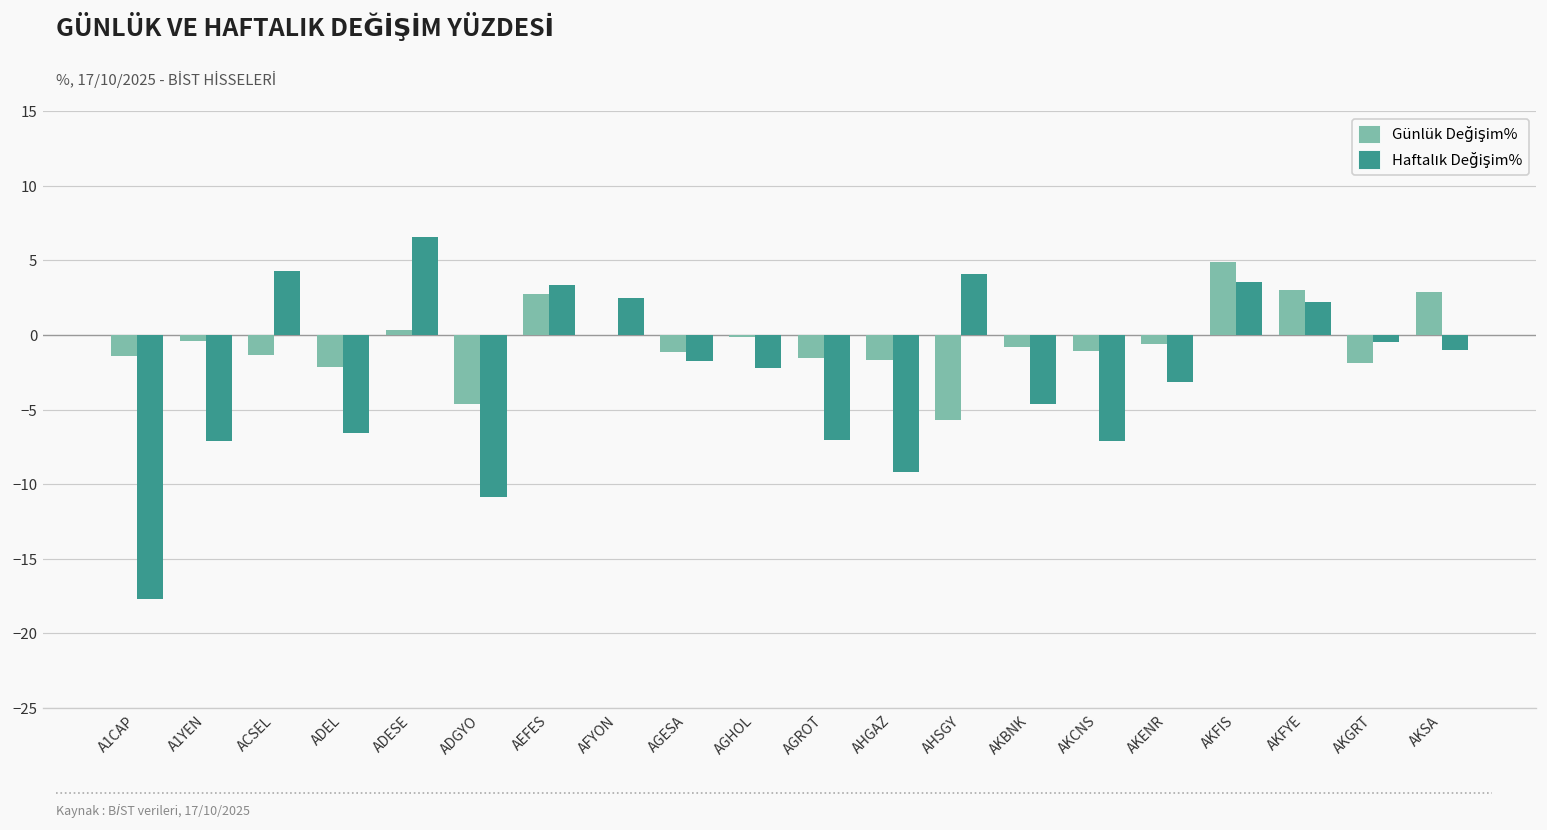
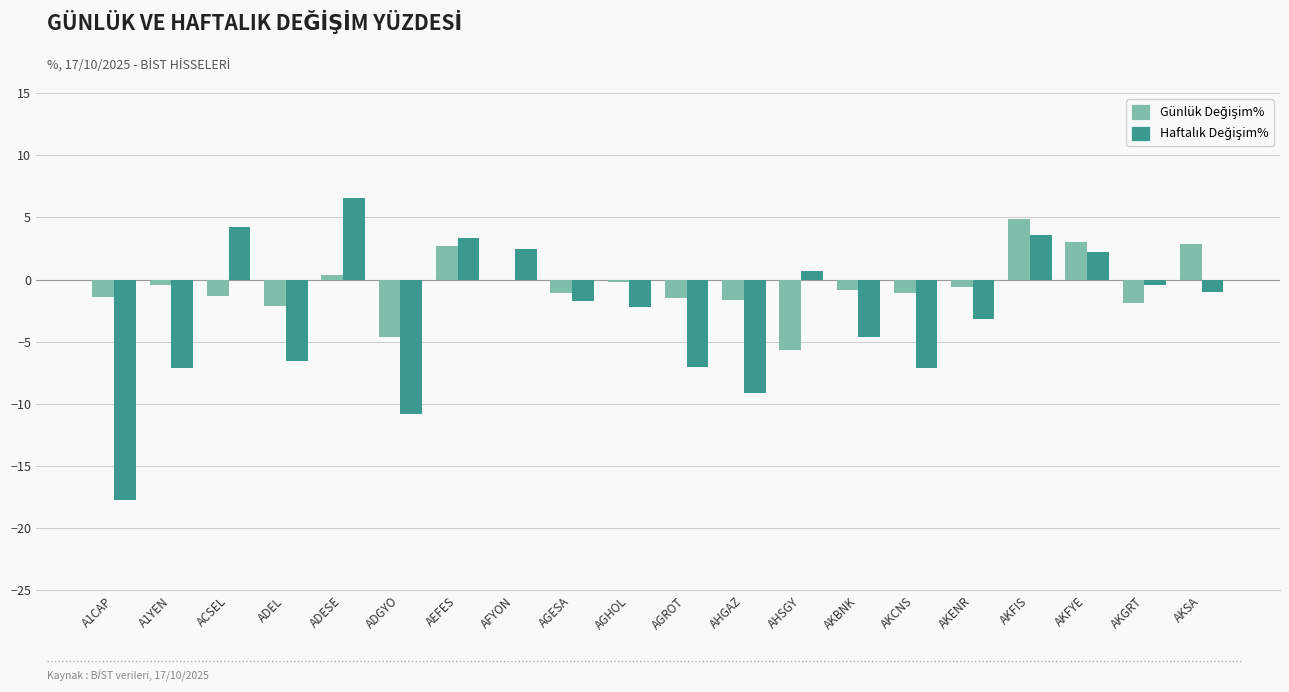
Haftalık Değişim%, AHSGY: 4.1 -> 0.7
